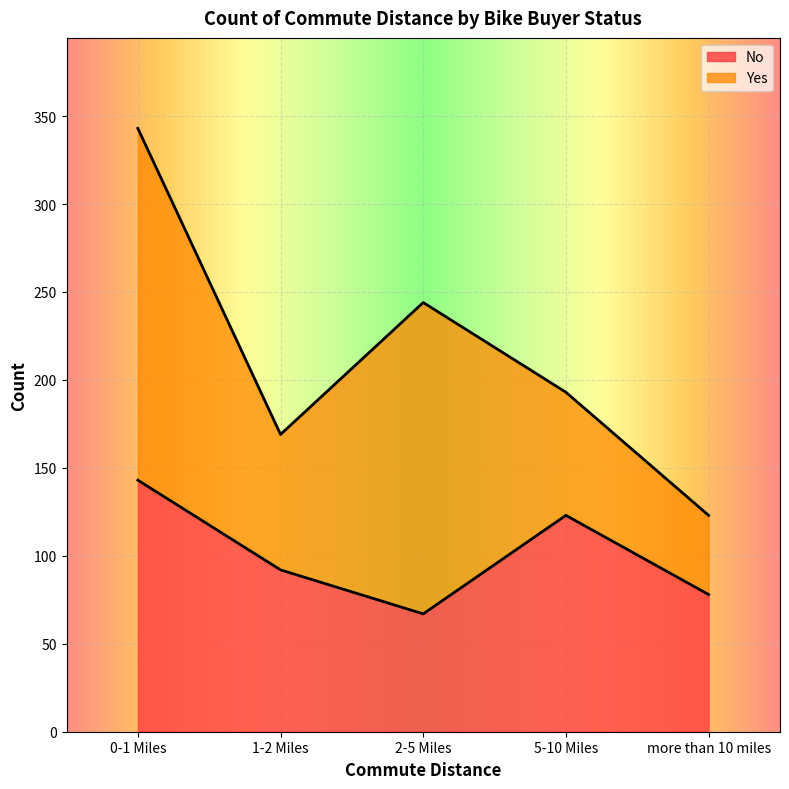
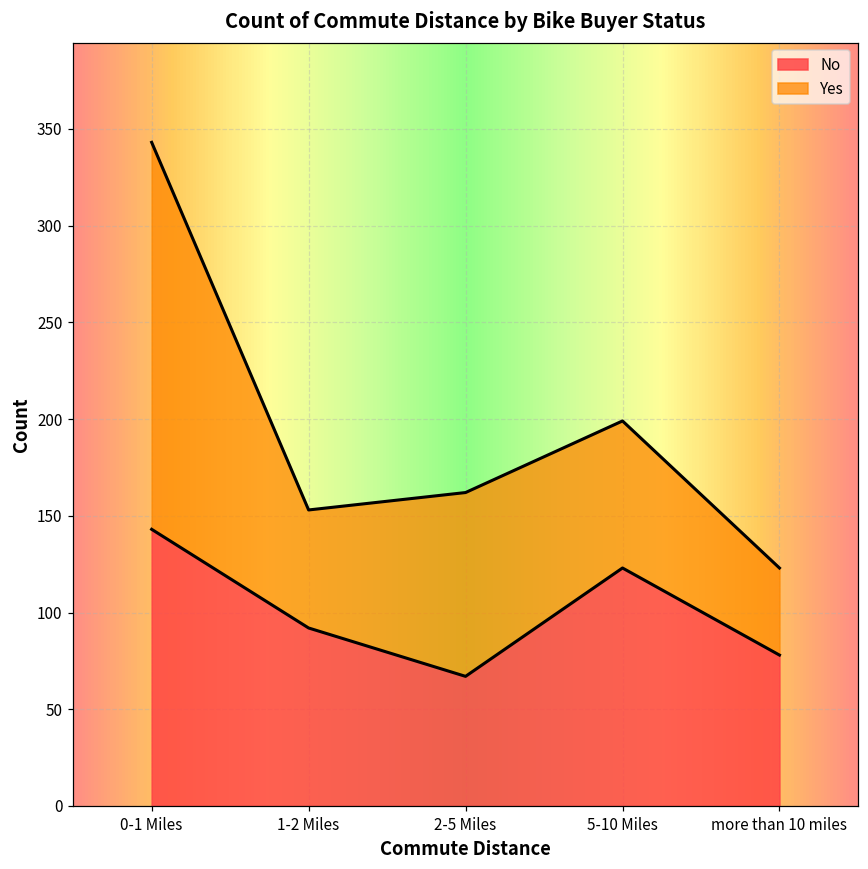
Yes, 1-2 Miles: 77 -> 61
Yes, 2-5 Miles: 177 -> 95
Yes, 5-10 Miles: 70 -> 76
